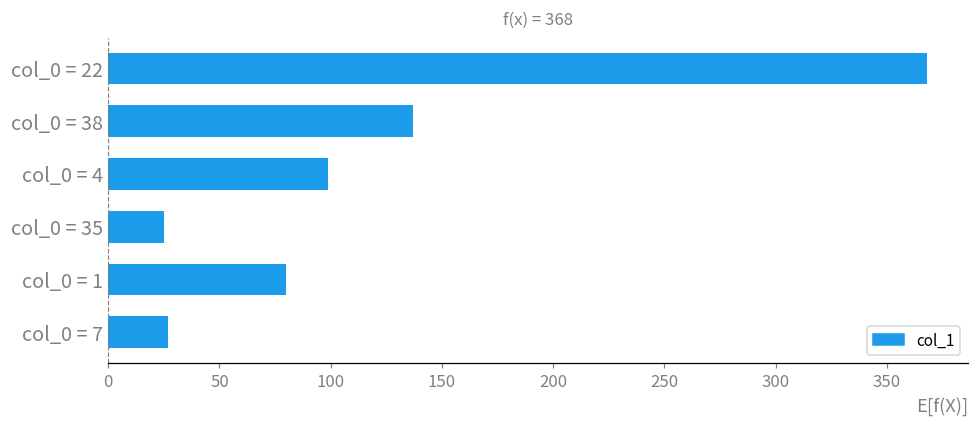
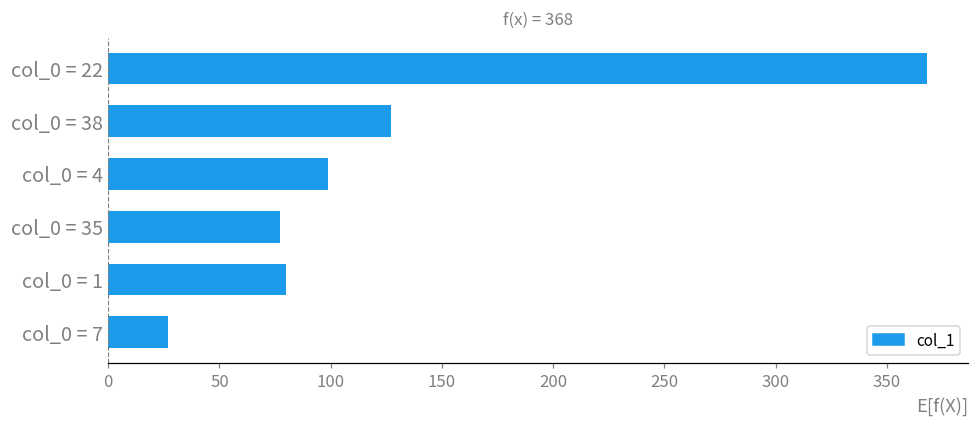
col_0 = 38: 137 -> 127
col_0 = 35: 25 -> 77
